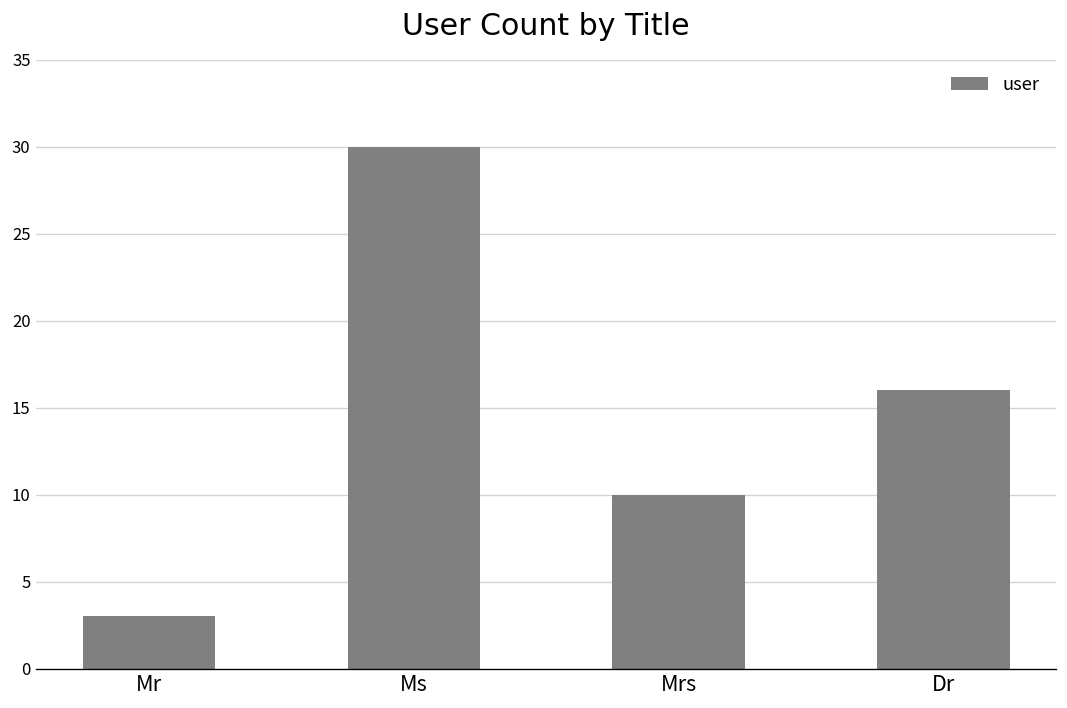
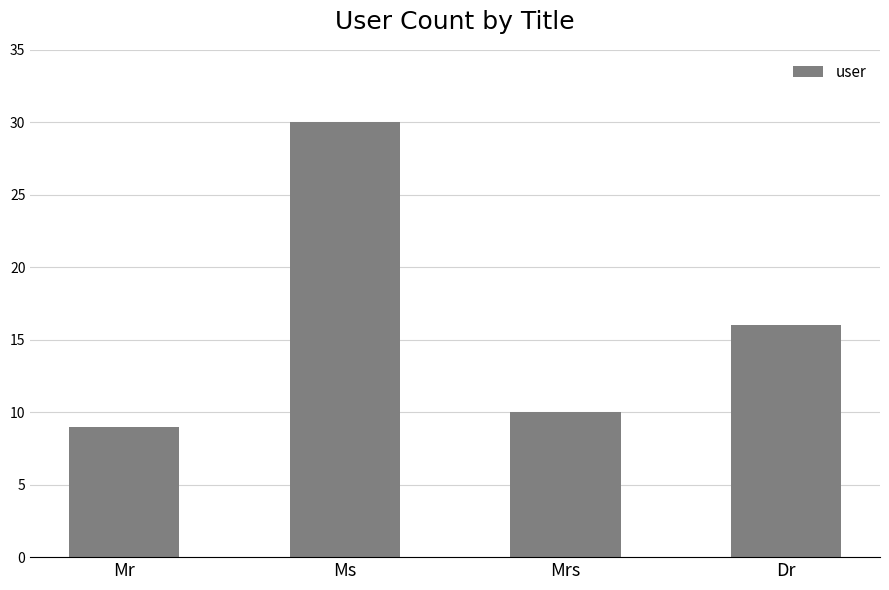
Mr: 3 -> 9
